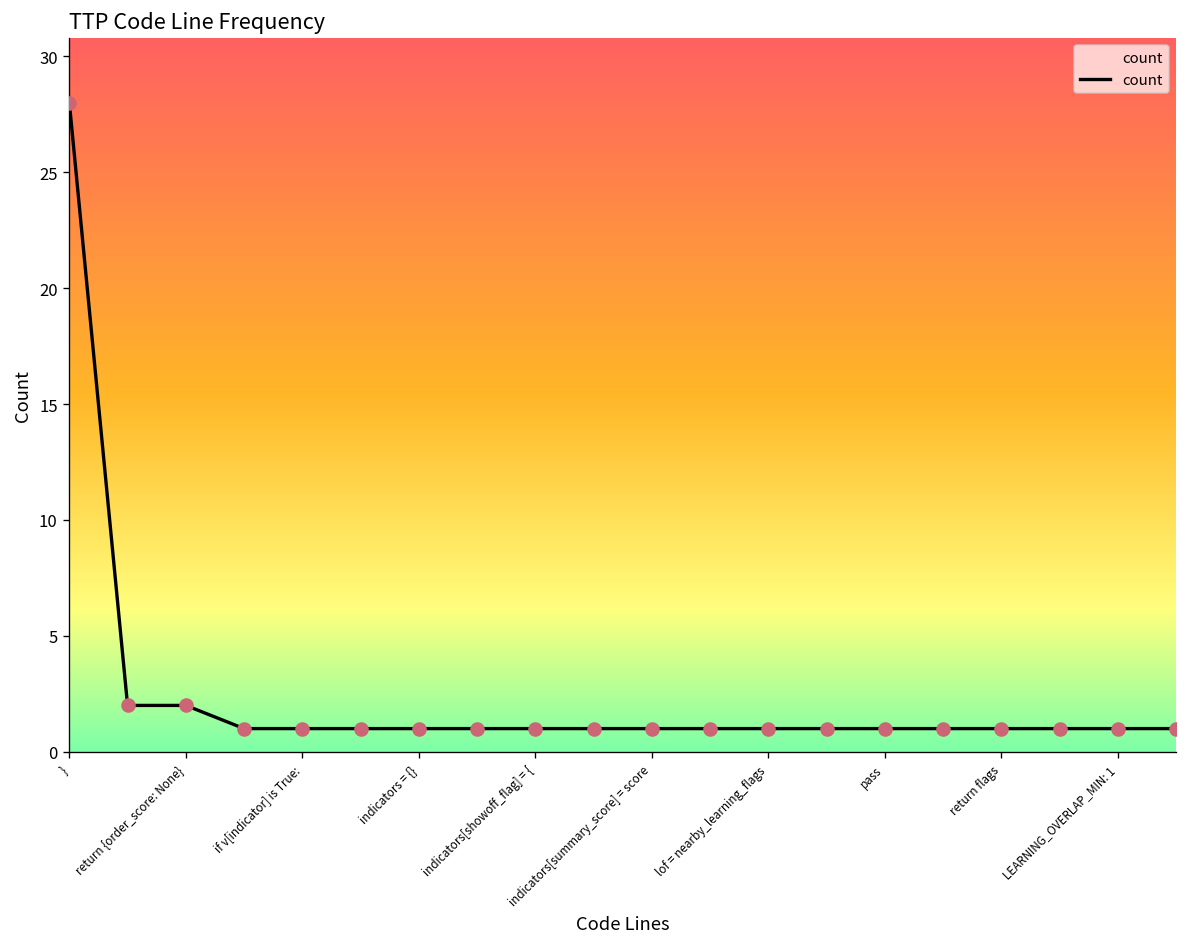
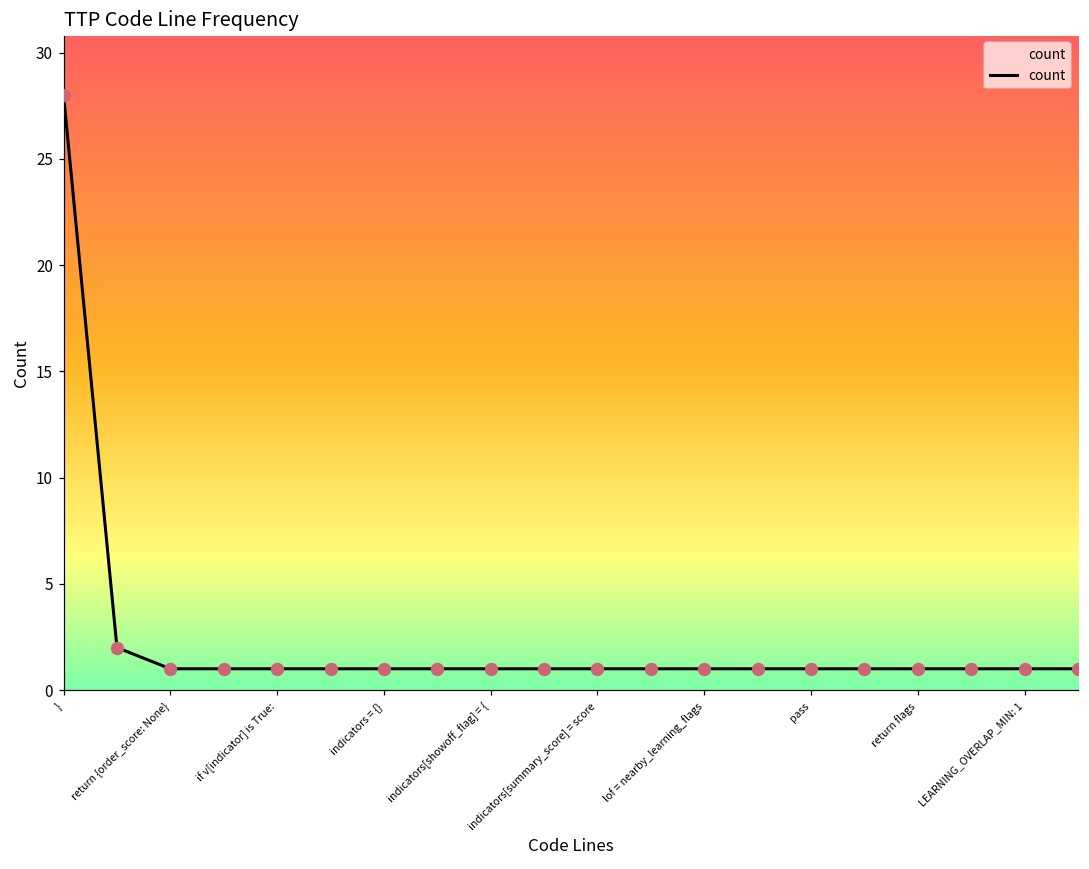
return {order_score: None}: 2 -> 1
